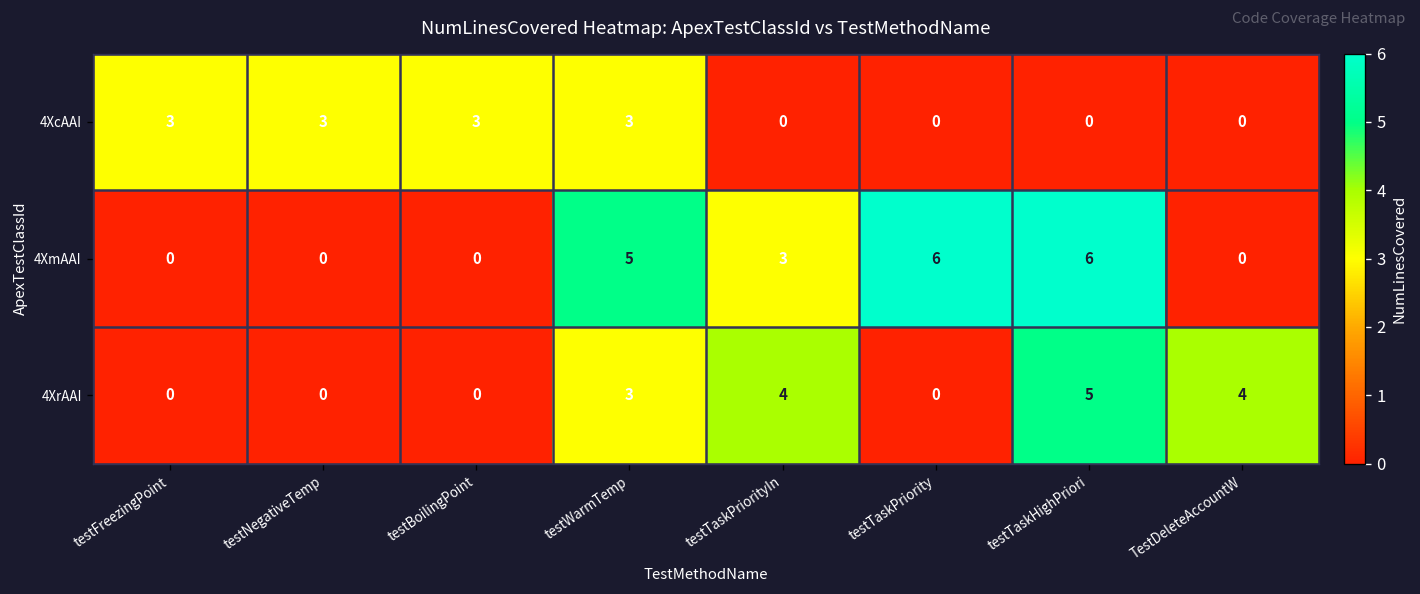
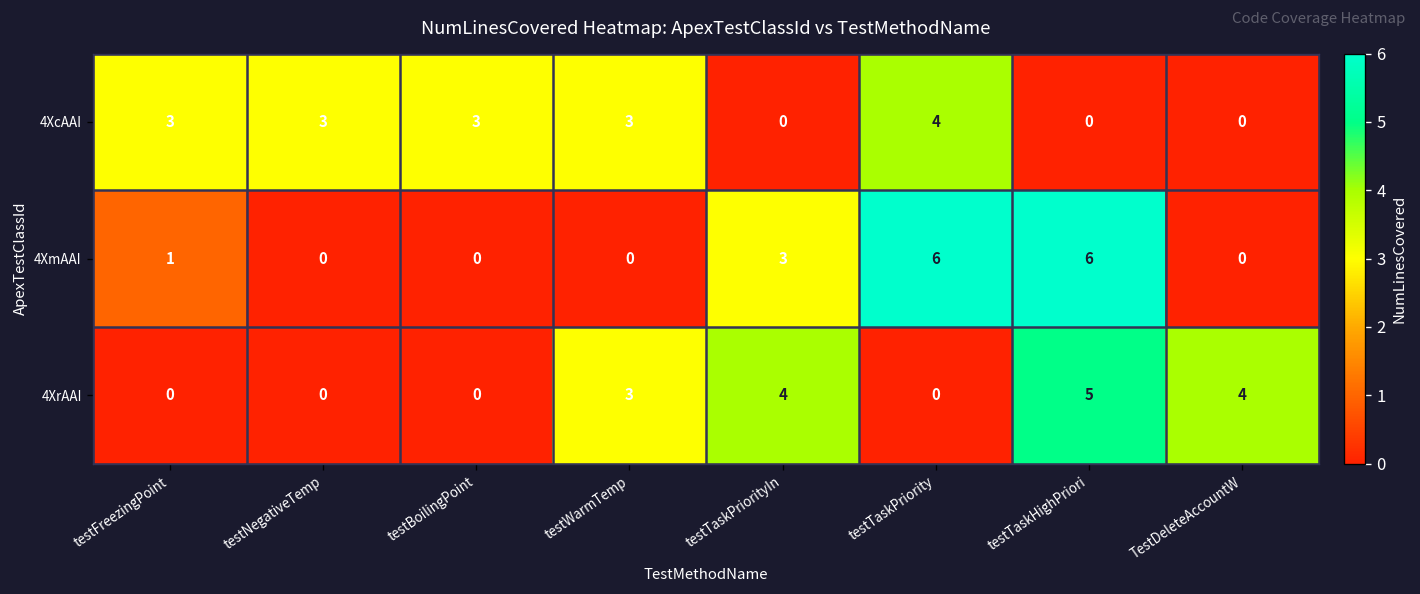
4XcAAI, testTaskPriority: 0 -> 4
4XmAAI, testFreezingPoint: 0 -> 1
4XmAAI, testWarmTemp: 5 -> 0
